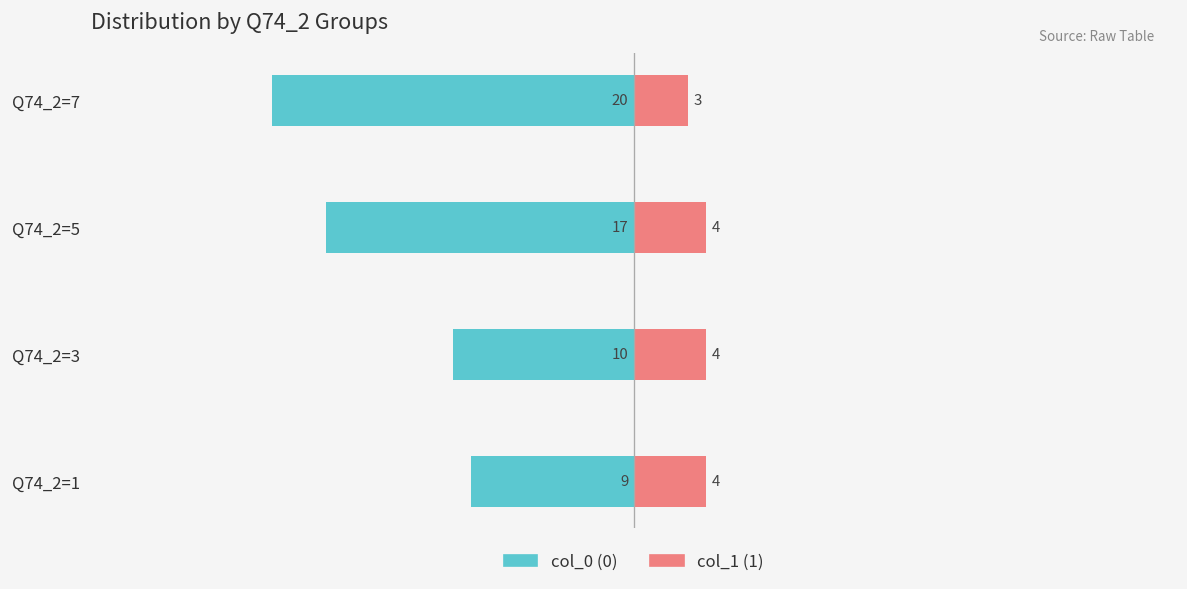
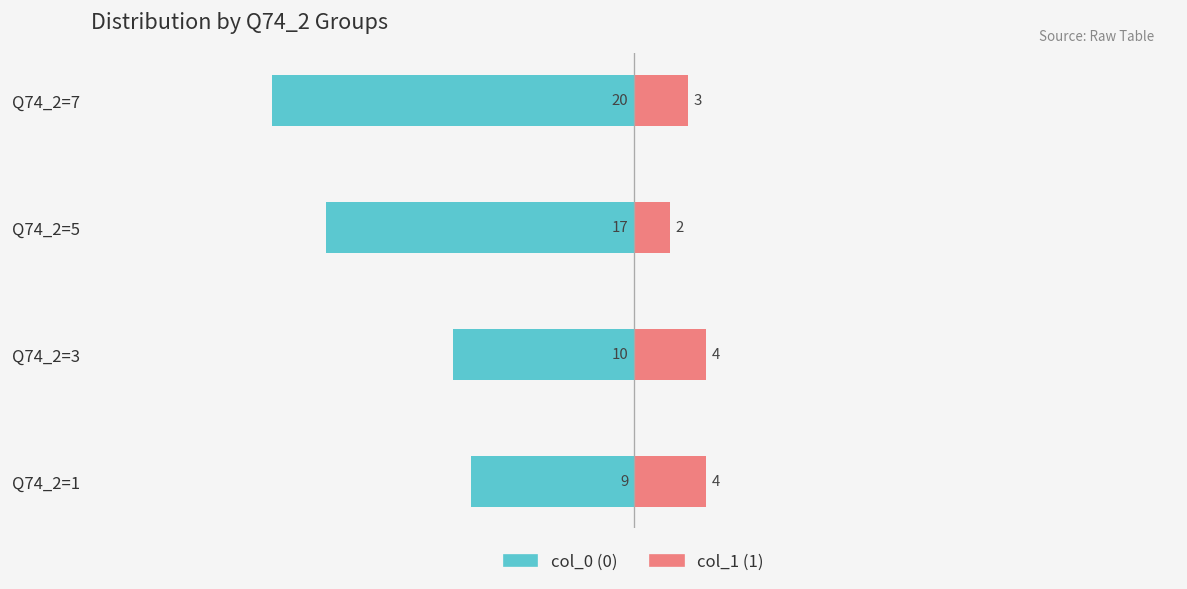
col_1 (1), Q74_2=5: 4 -> 2
